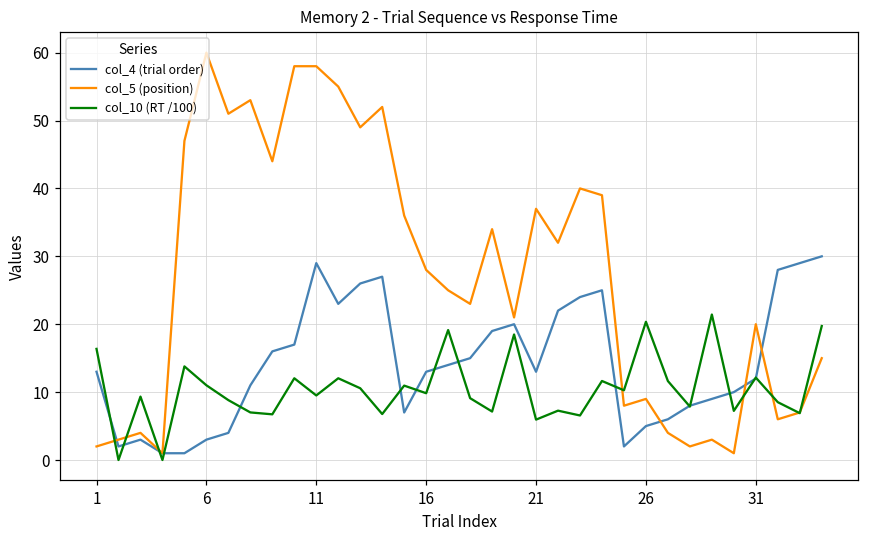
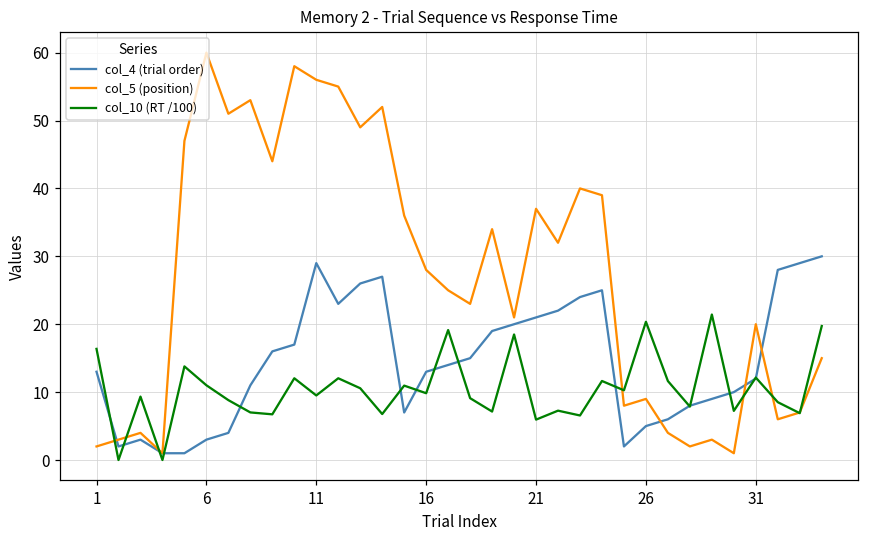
col_5 (position), 11: 58 -> 56
col_4 (trial order), 21: 13 -> 21
